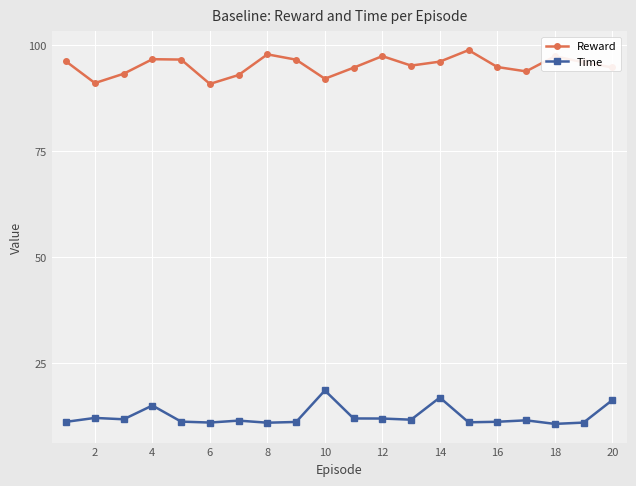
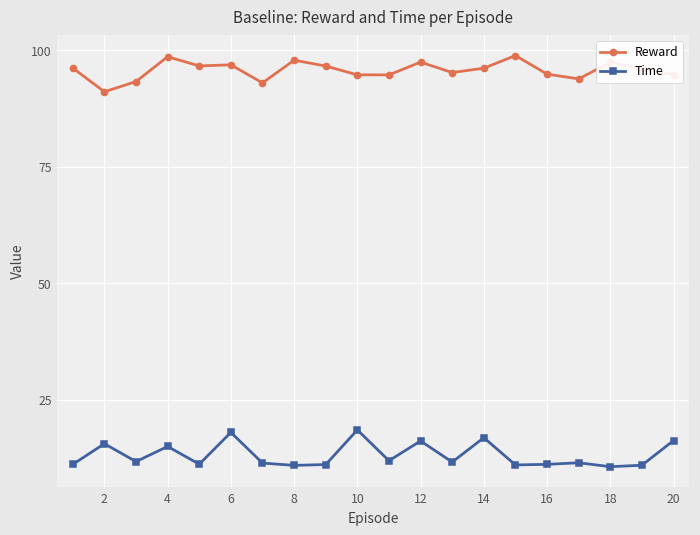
Time, 2: 12 -> 16
Reward, 4: 97 -> 99
Reward, 6: 91 -> 97
Time, 6: 11 -> 18
Reward, 10: 92 -> 95
Time, 12: 12 -> 16
